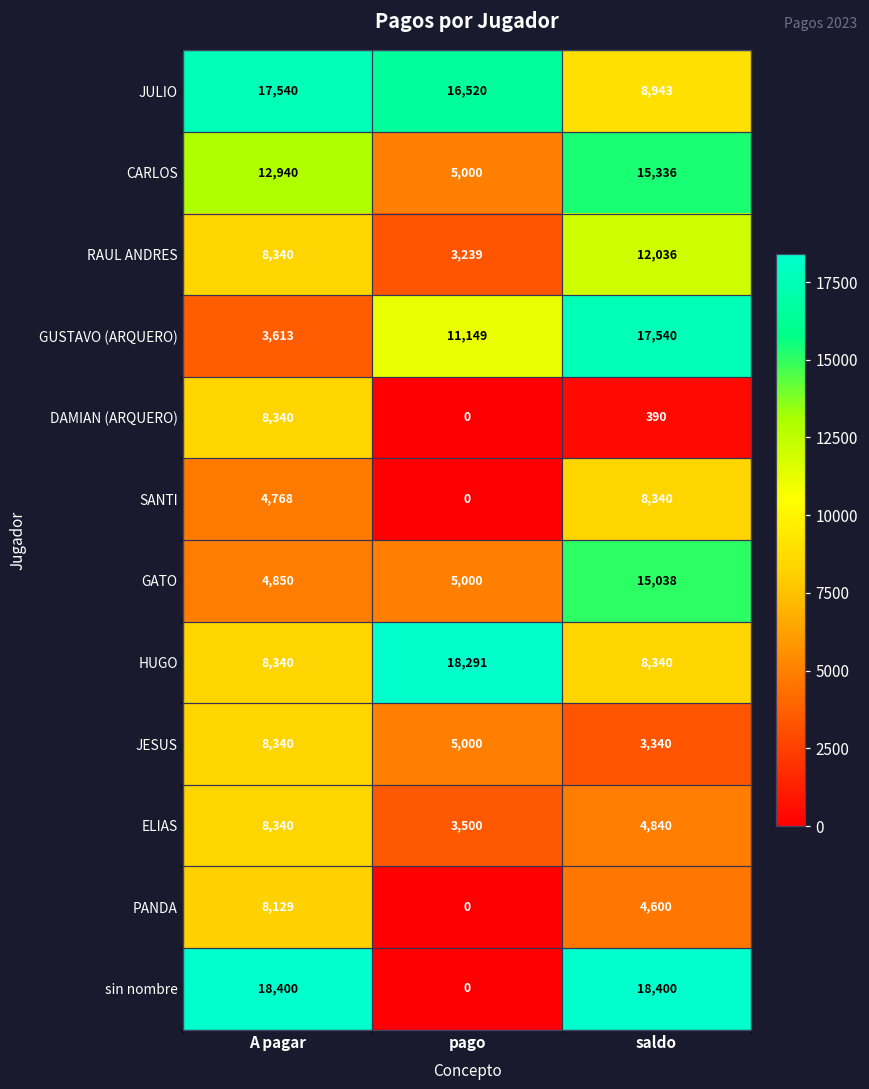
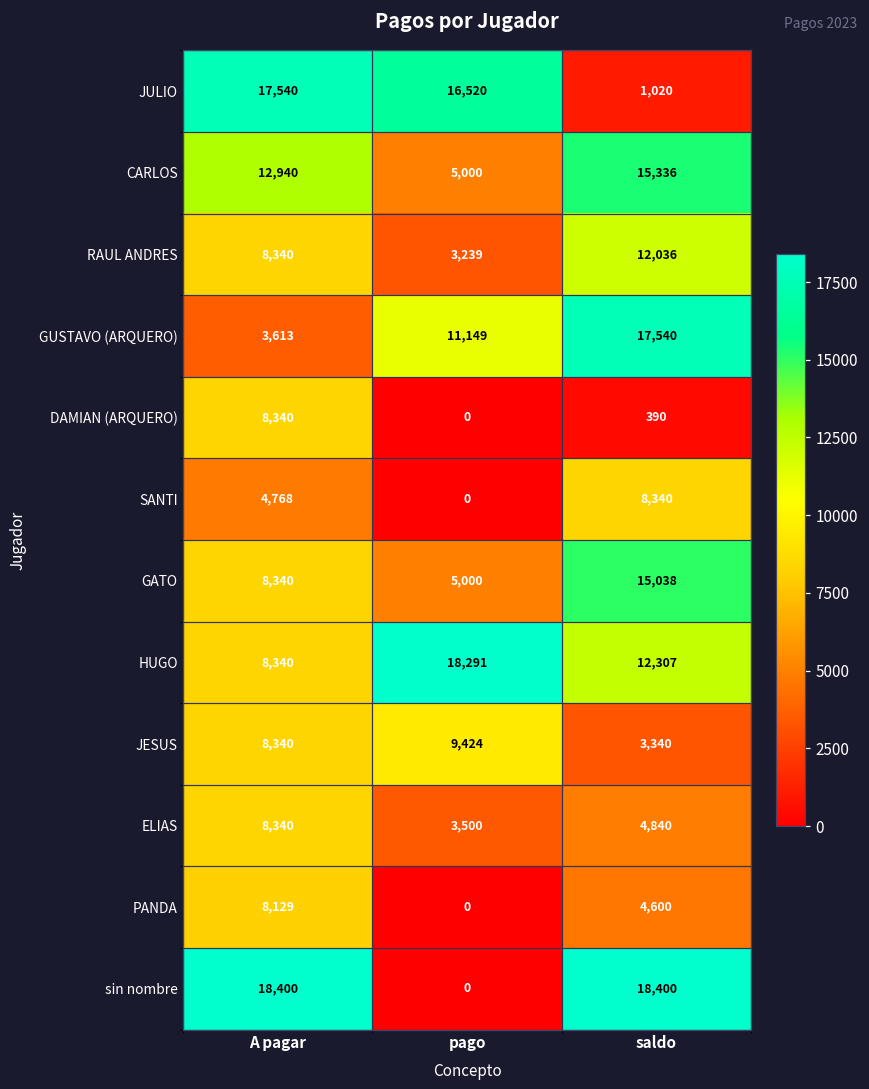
JULIO, saldo: 8,943 -> 1,020
GATO, A pagar: 4,850 -> 8,340
HUGO, saldo: 8,340 -> 12,307
JESUS, pago: 5,000 -> 9,424
